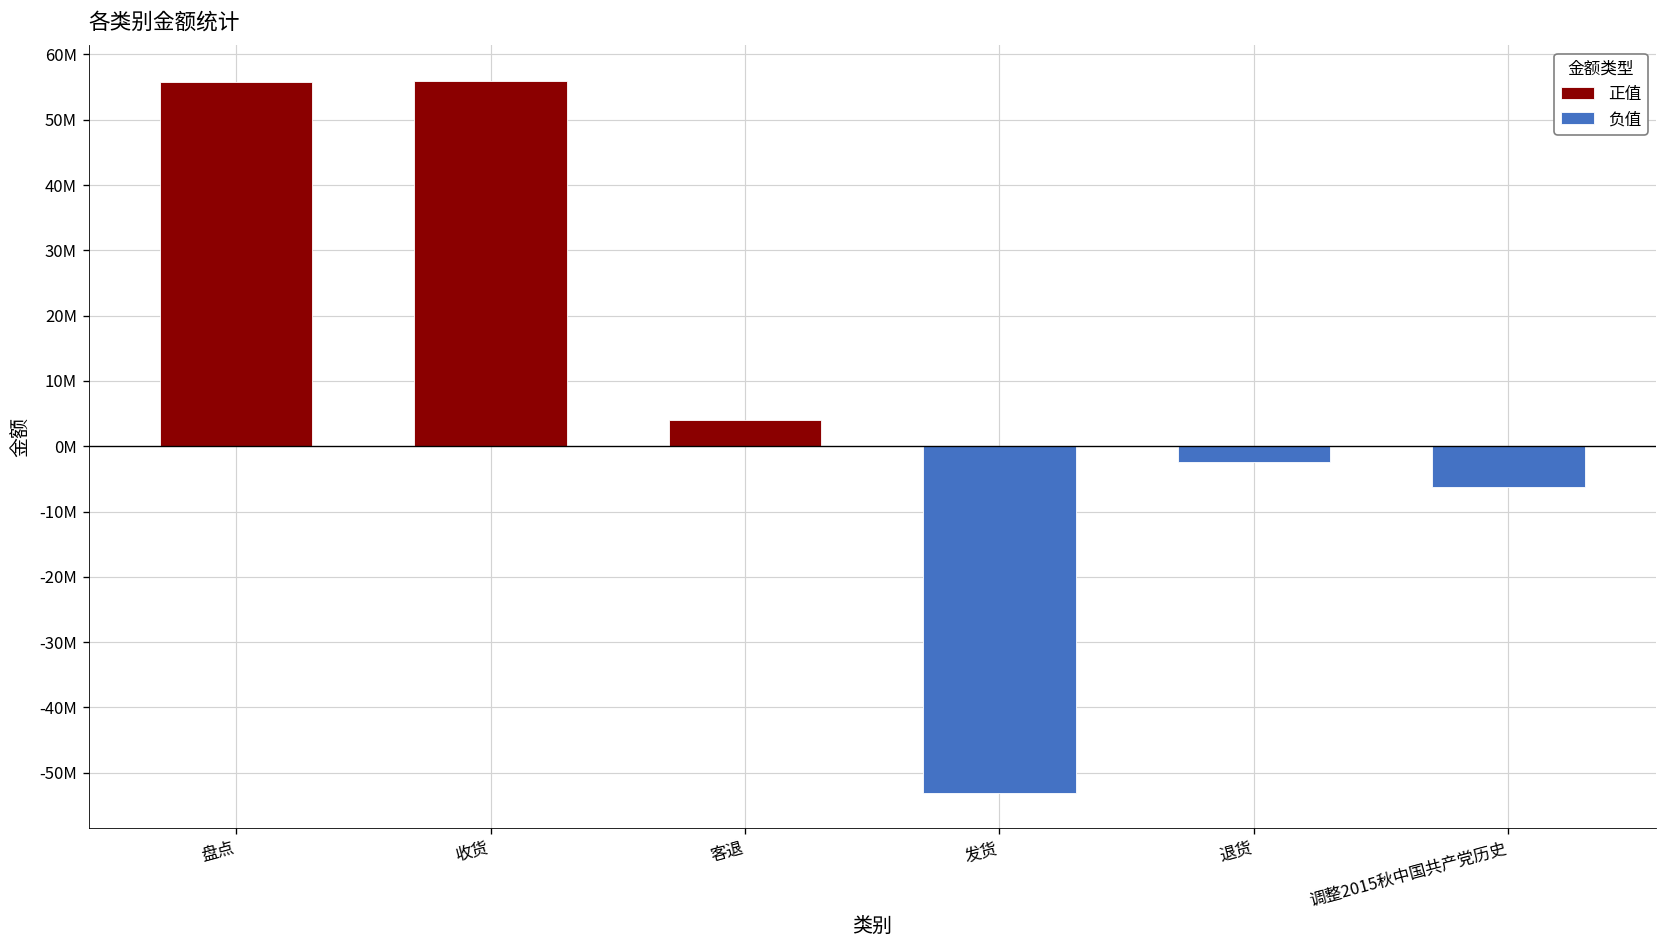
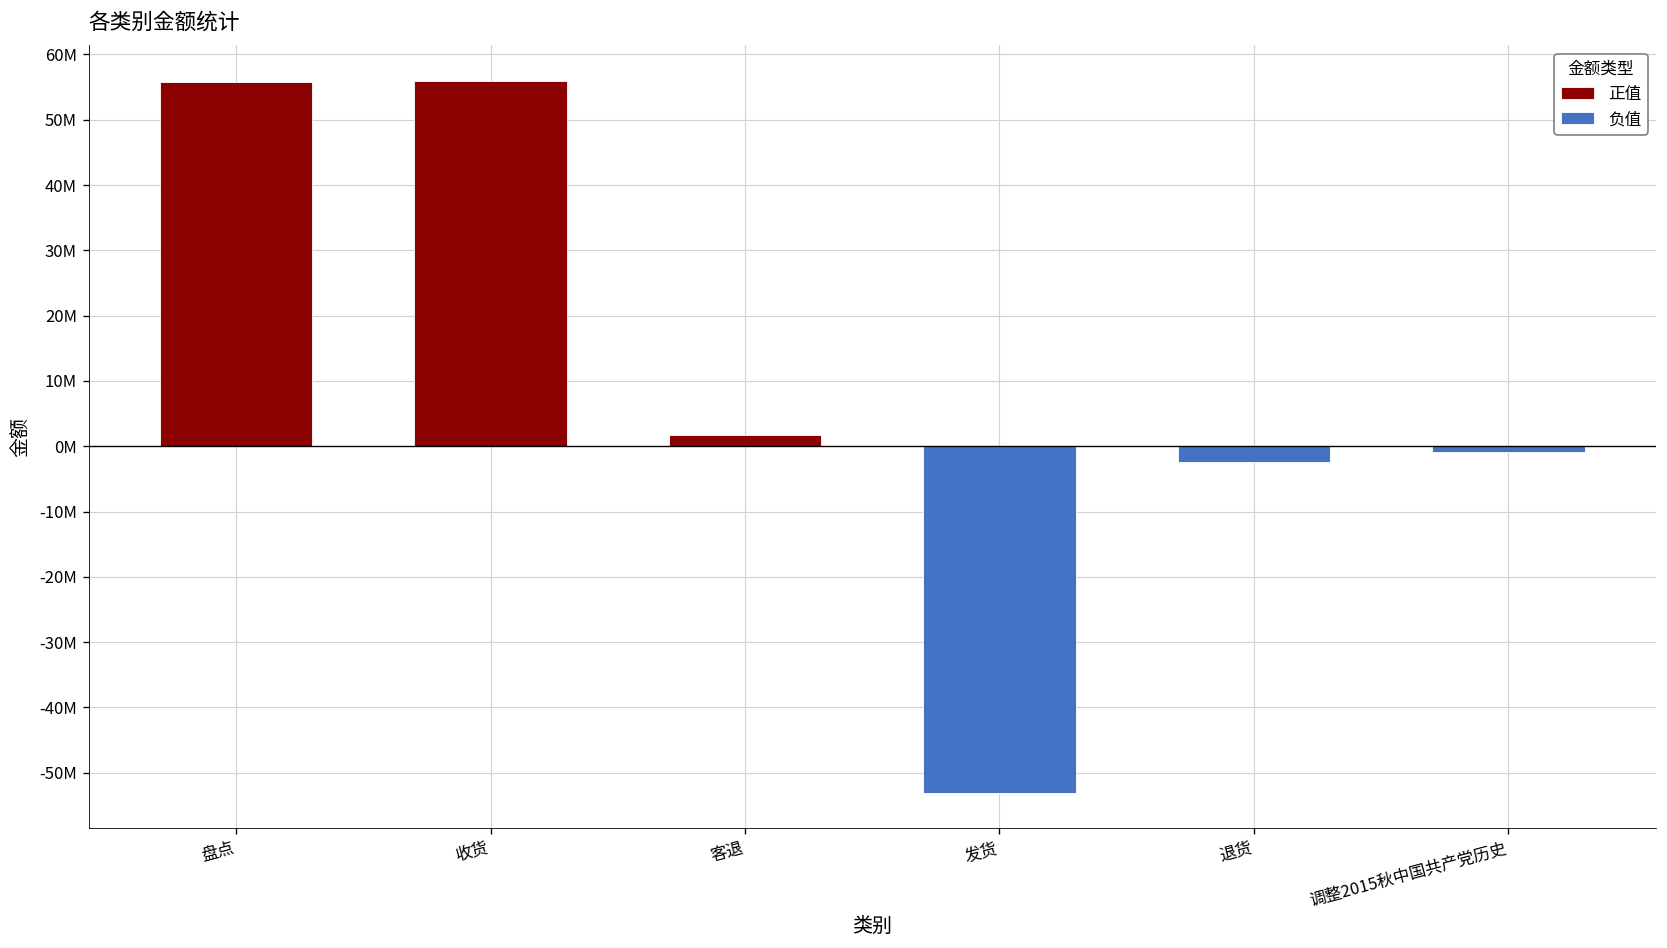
正值, 客退: 4000000 -> 2000000
负值, 调整2015秋中国共产党历史: -6000000 -> -1000000
